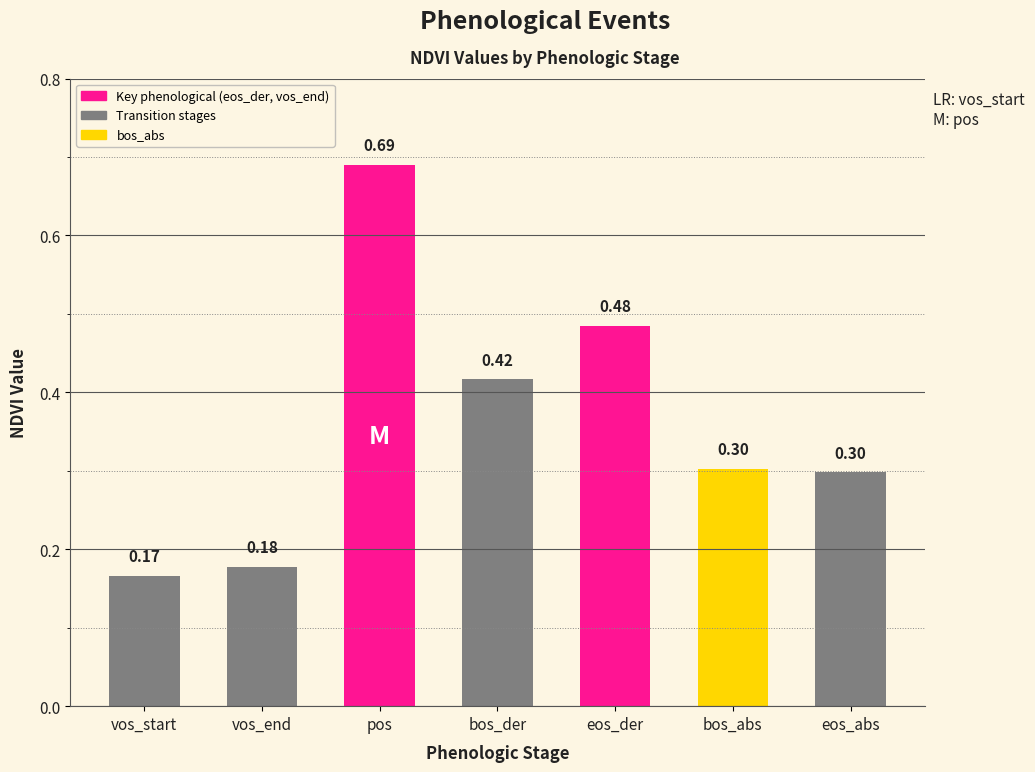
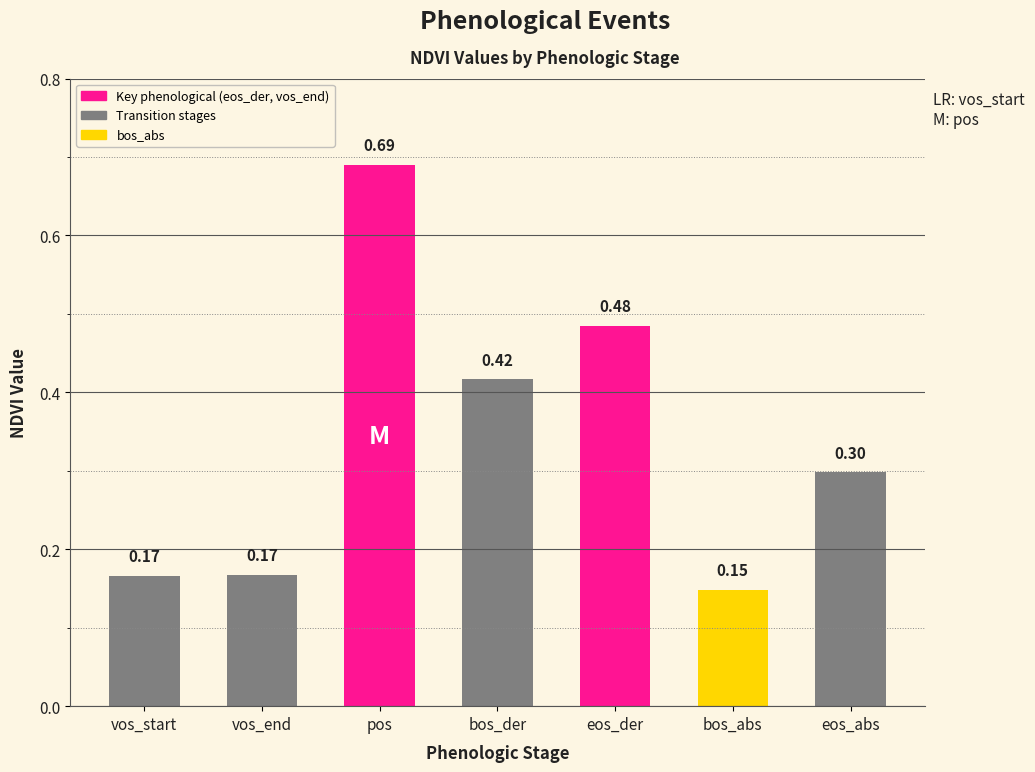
vos_end: 0.18 -> 0.17
bos_abs: 0.30 -> 0.15
